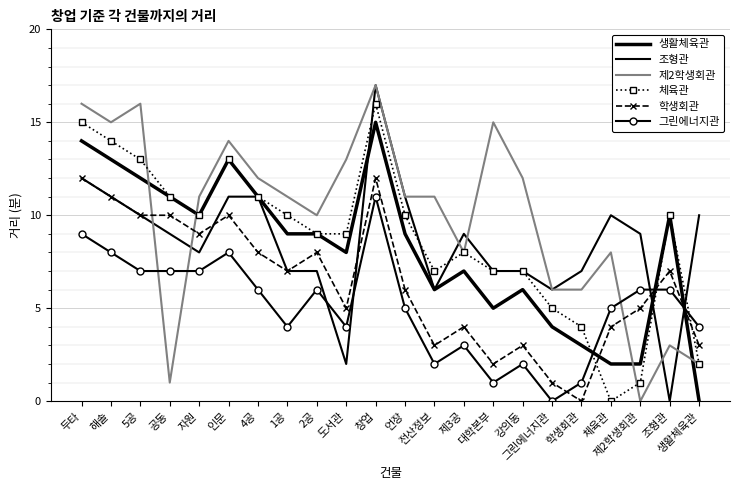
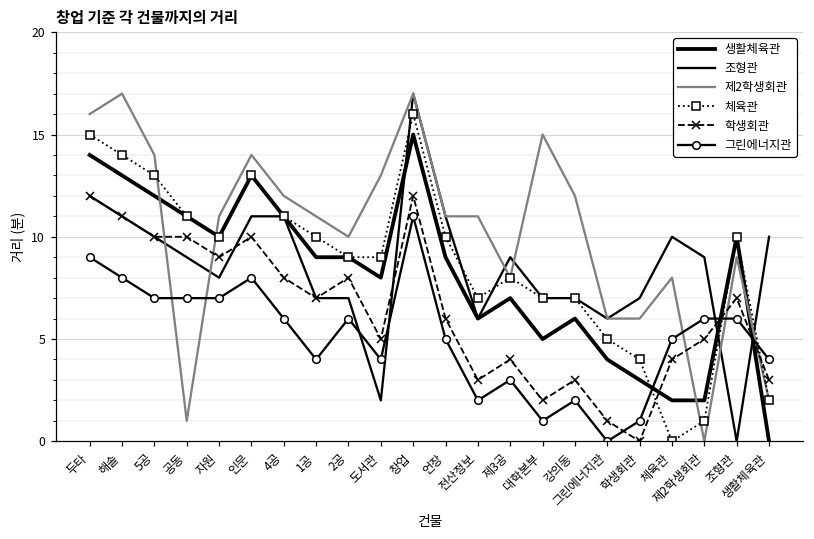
제2학생회관, 해솔: 15 -> 17
제2학생회관, 5공: 16 -> 14
제2학생회관, 조형관: 3 -> 9
